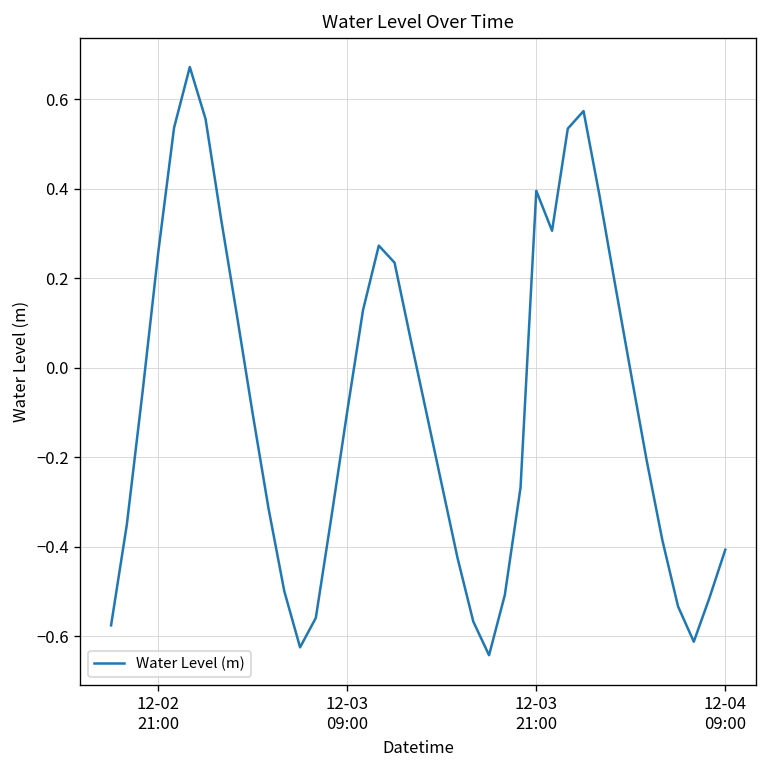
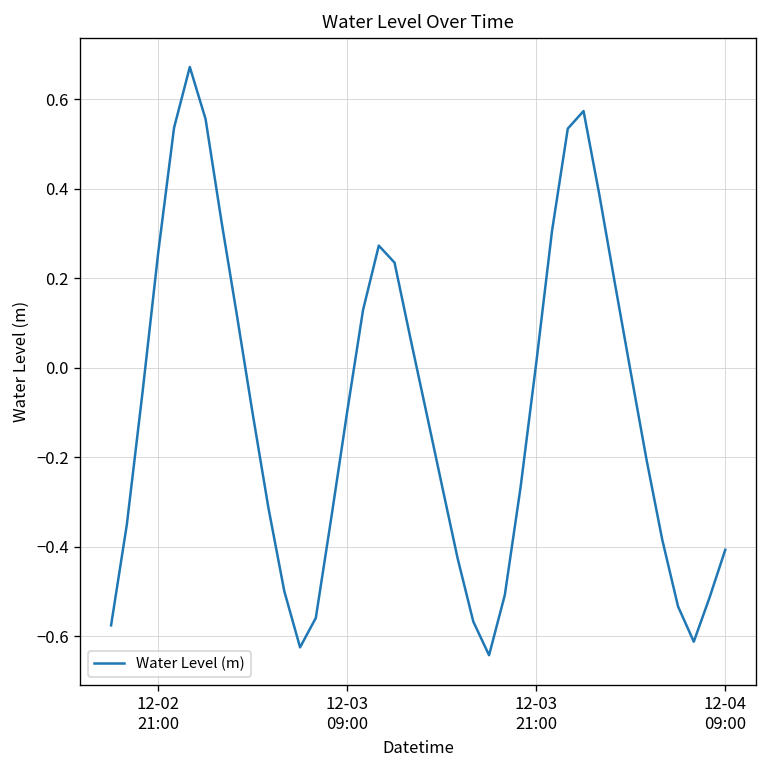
12-03 21:00: 0.40 -> 0.01
